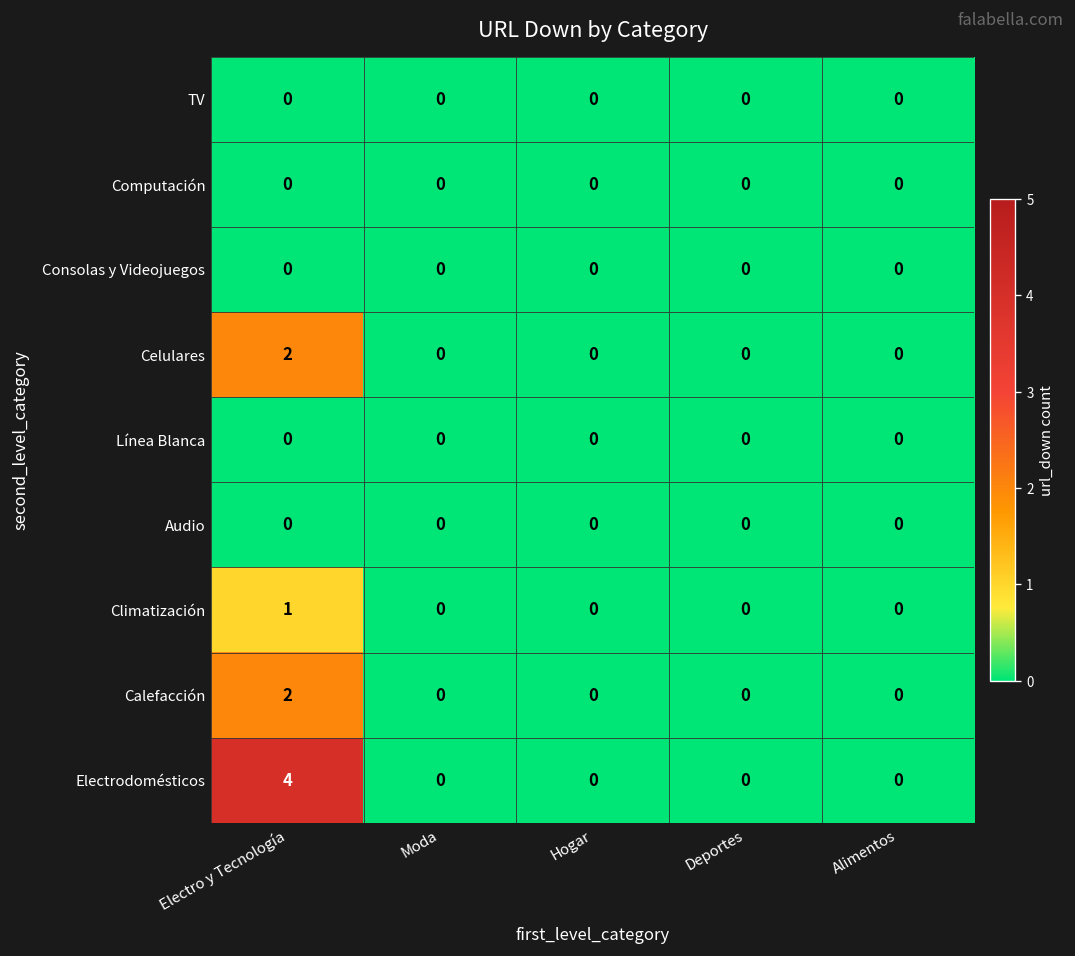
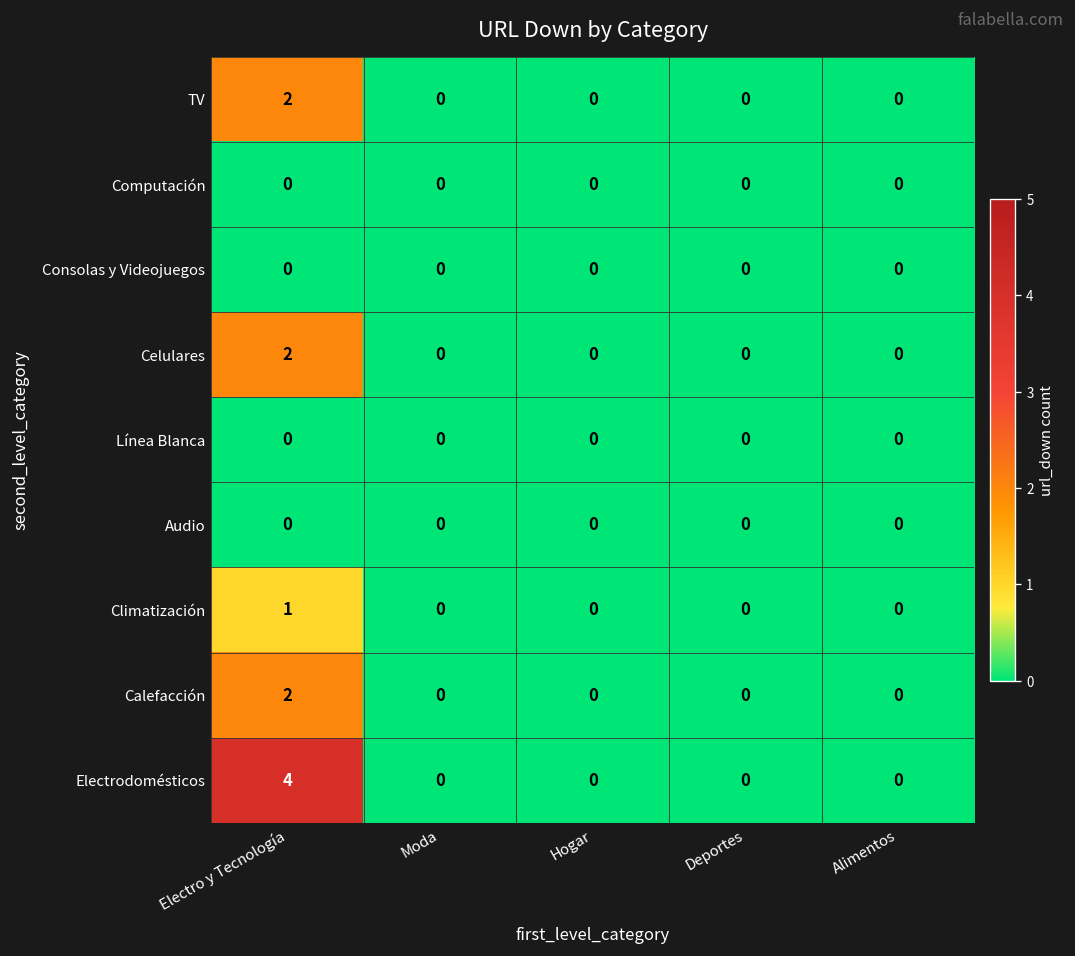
TV, Electro y Tecnología: 0 -> 2
